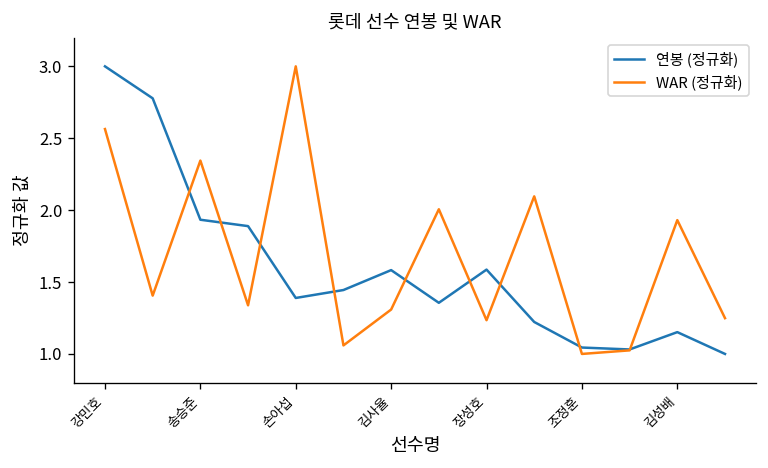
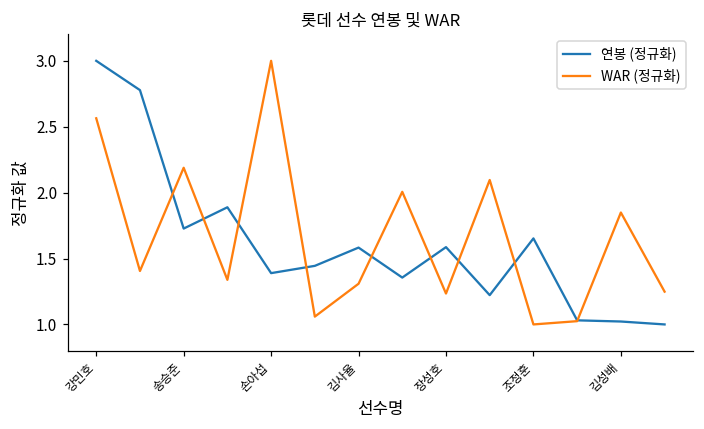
연봉 (정규화), 송승준: 1.93 -> 1.73
WAR (정규화), 송승준: 2.34 -> 2.19
연봉 (정규화), 조정훈: 1.04 -> 1.65
연봉 (정규화), 김성배: 1.15 -> 1.02
WAR (정규화), 김성배: 1.93 -> 1.85
